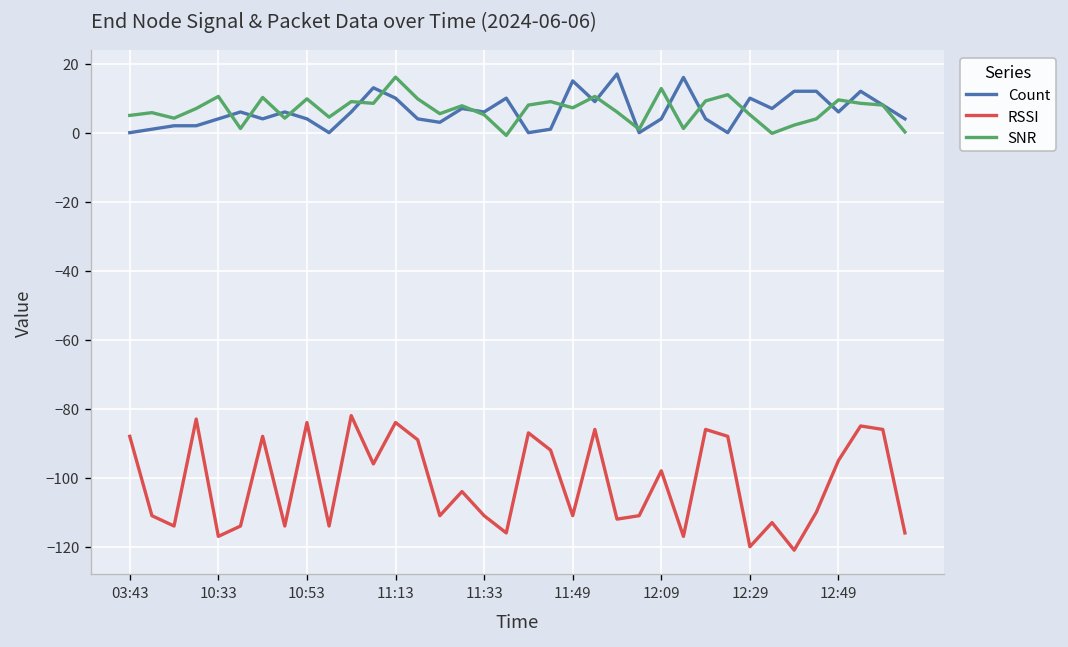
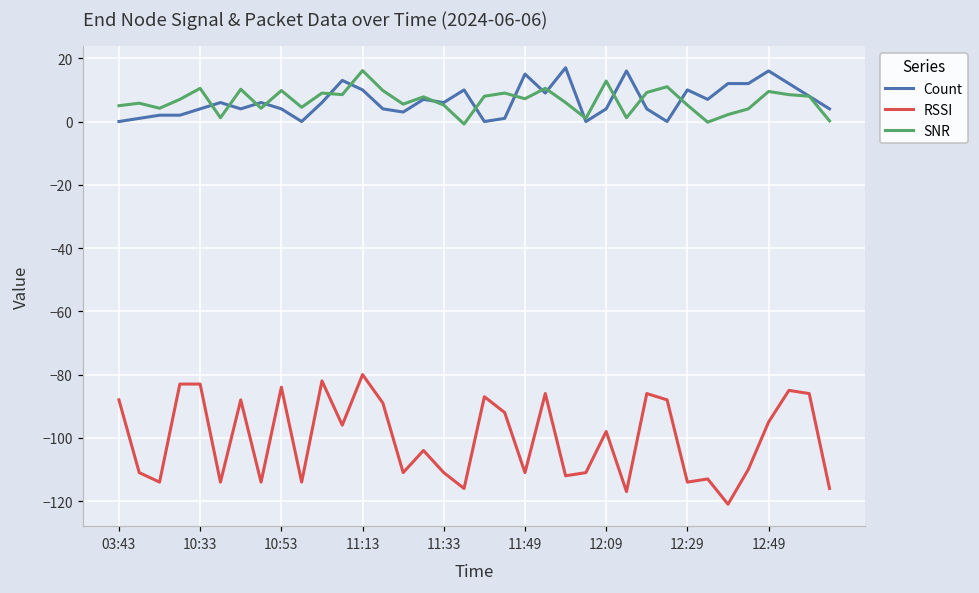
RSSI, 10:33: -117 -> -83
RSSI, 11:13: -84 -> -80
RSSI, 12:29: -120 -> -114
Count, 12:49: 6 -> 16
